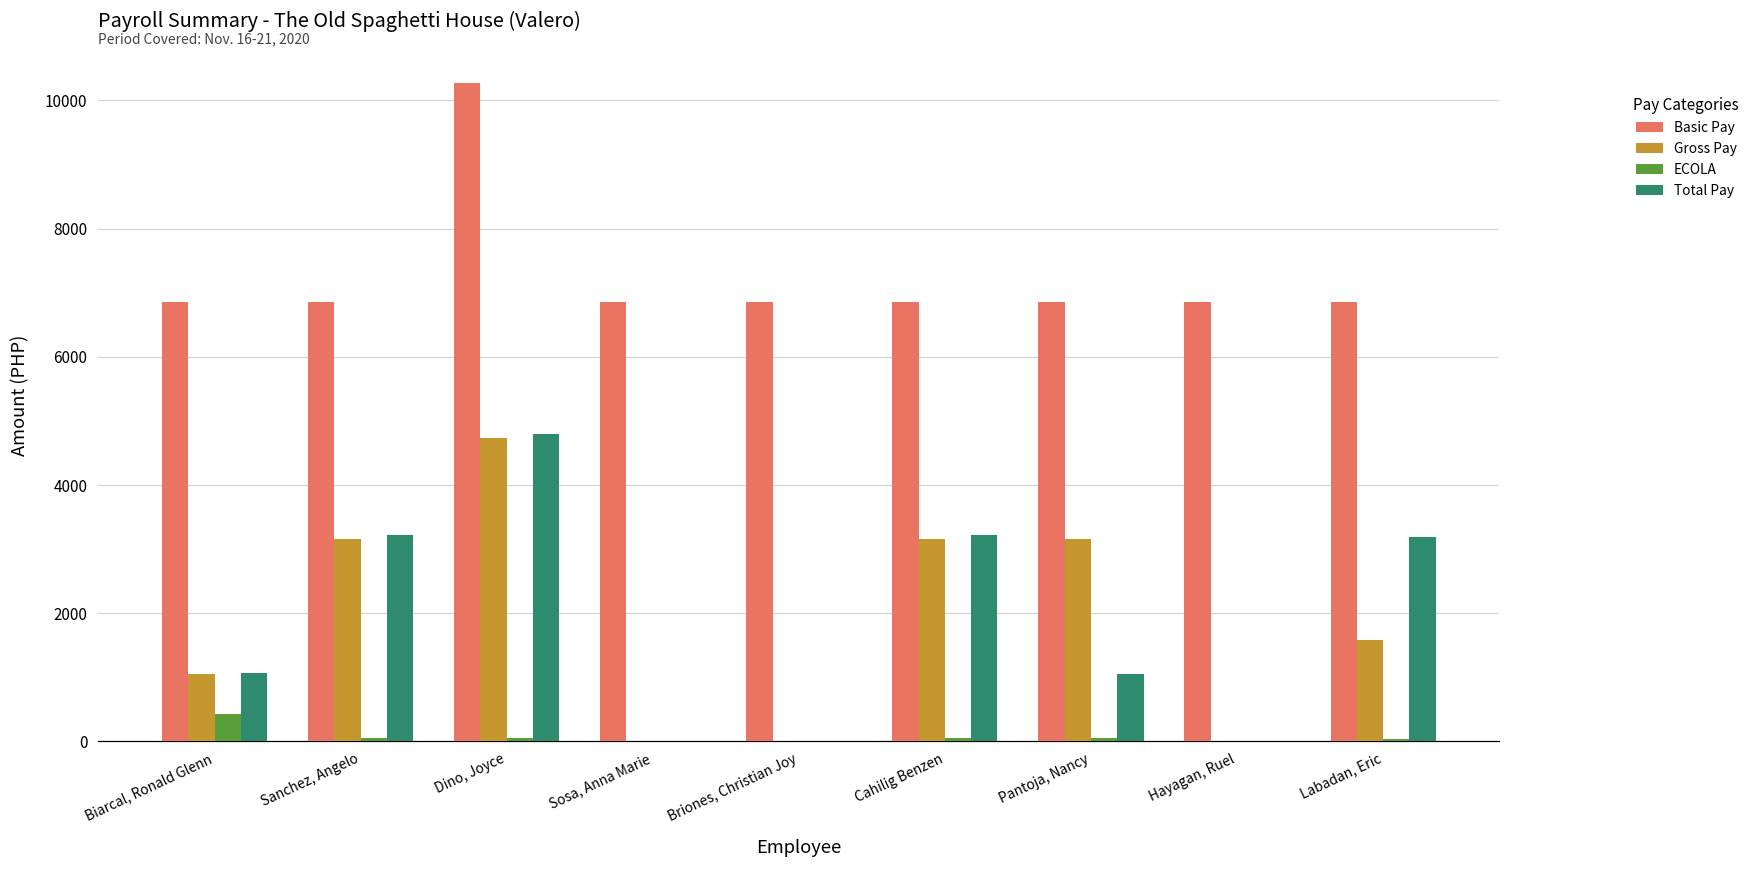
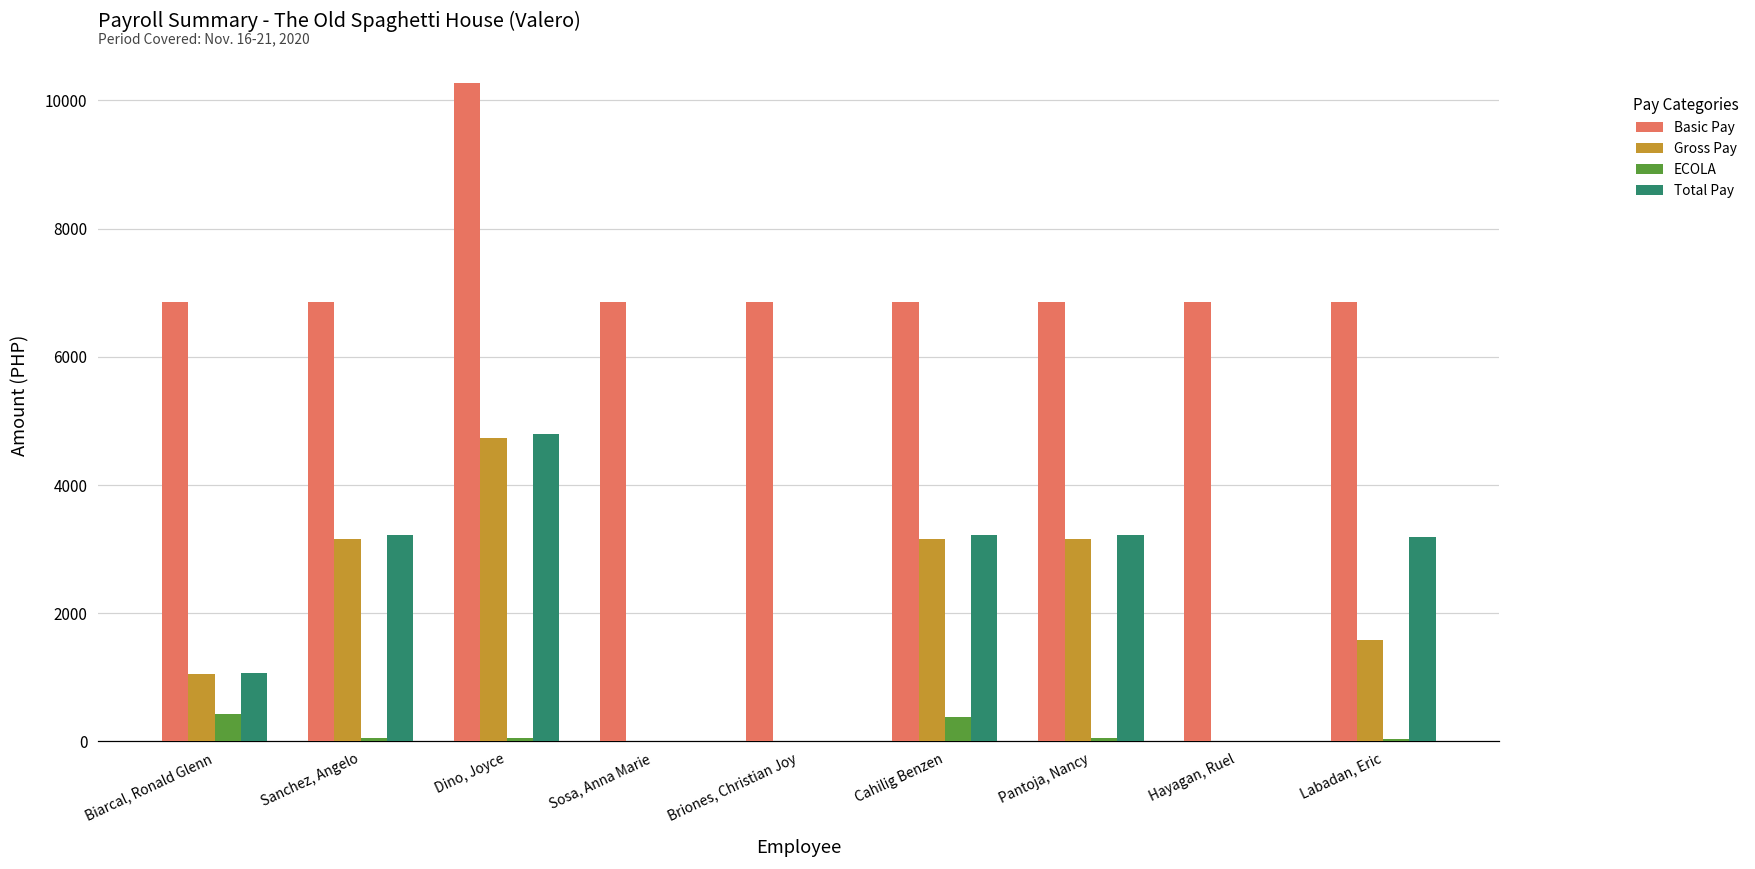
ECOLA, Cahilig Benzen: 100 -> 400
Total Pay, Pantoja, Nancy: 1100 -> 3200
